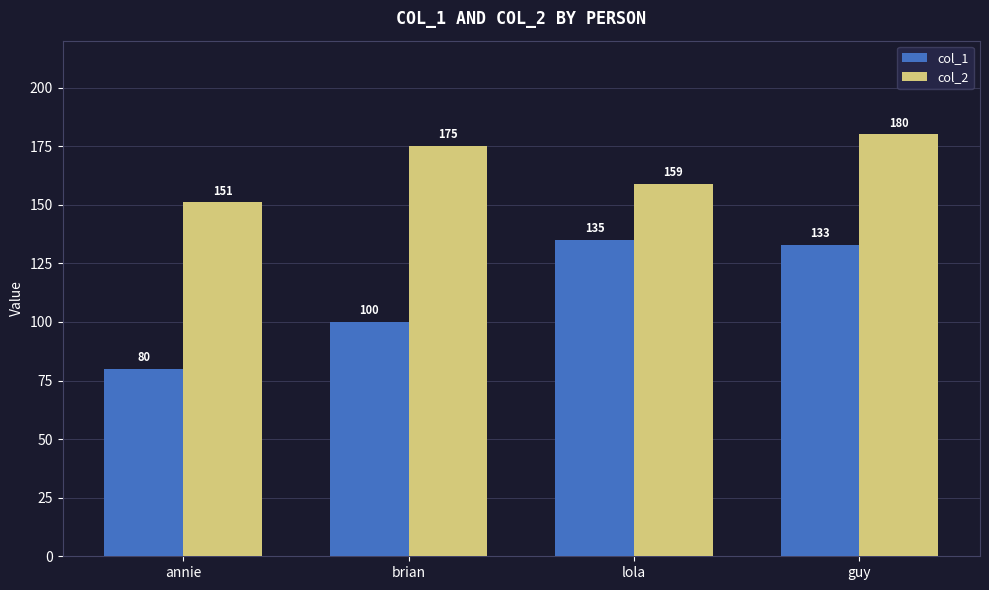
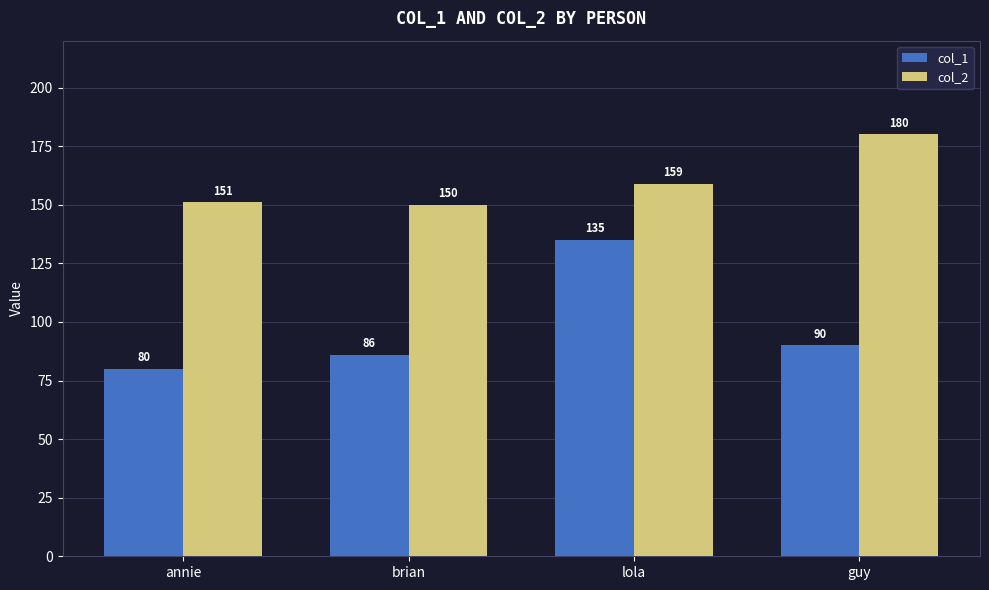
col_1, brian: 100 -> 86
col_2, brian: 175 -> 150
col_1, guy: 133 -> 90
